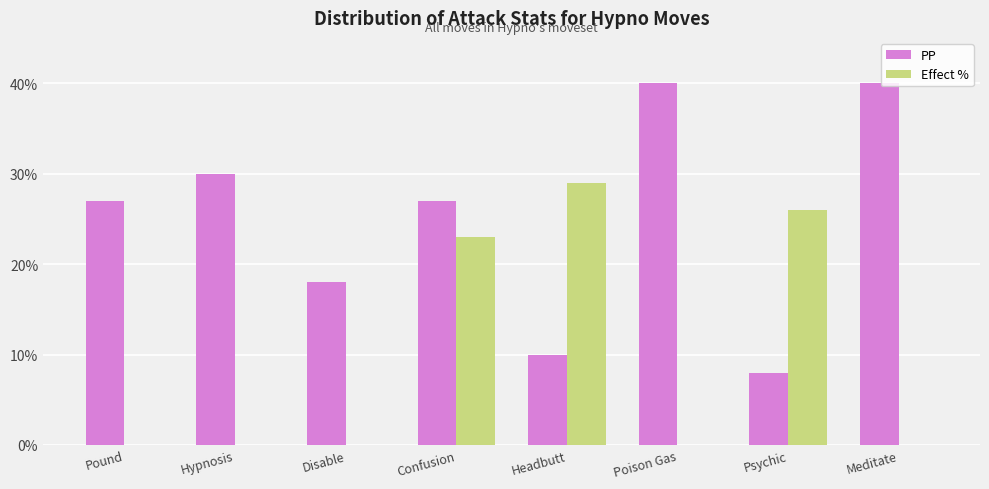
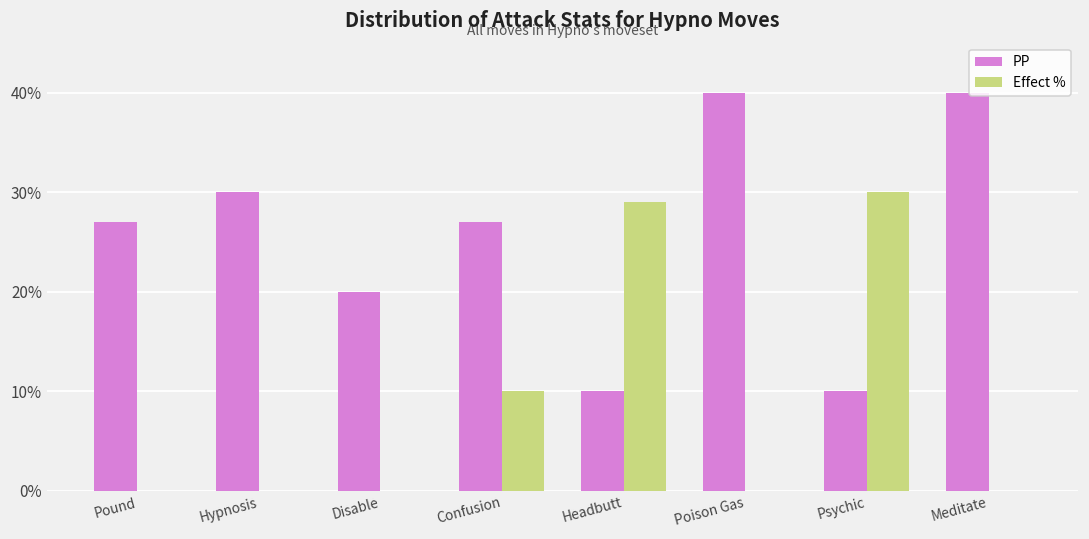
PP, Disable: 18% -> 20%
Effect %, Confusion: 23% -> 10%
PP, Psychic: 8% -> 10%
Effect %, Psychic: 26% -> 30%
